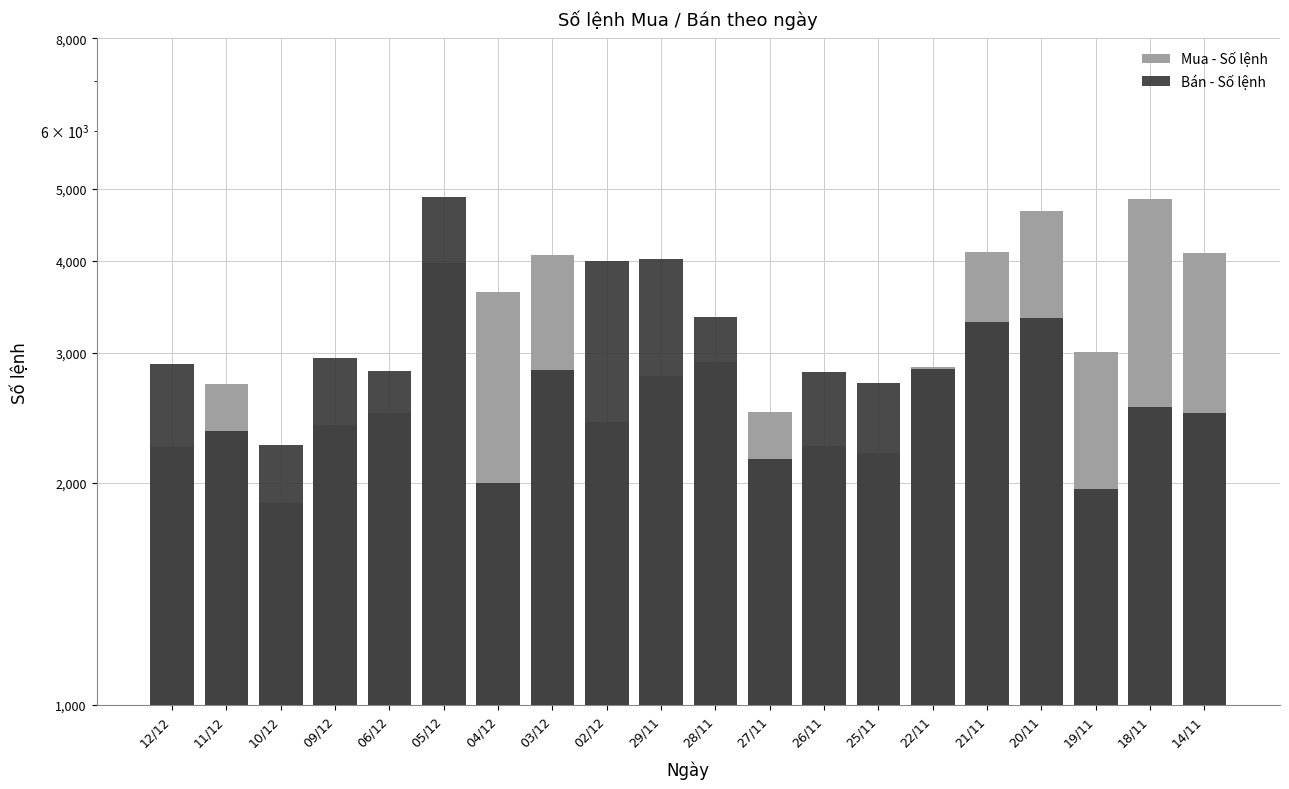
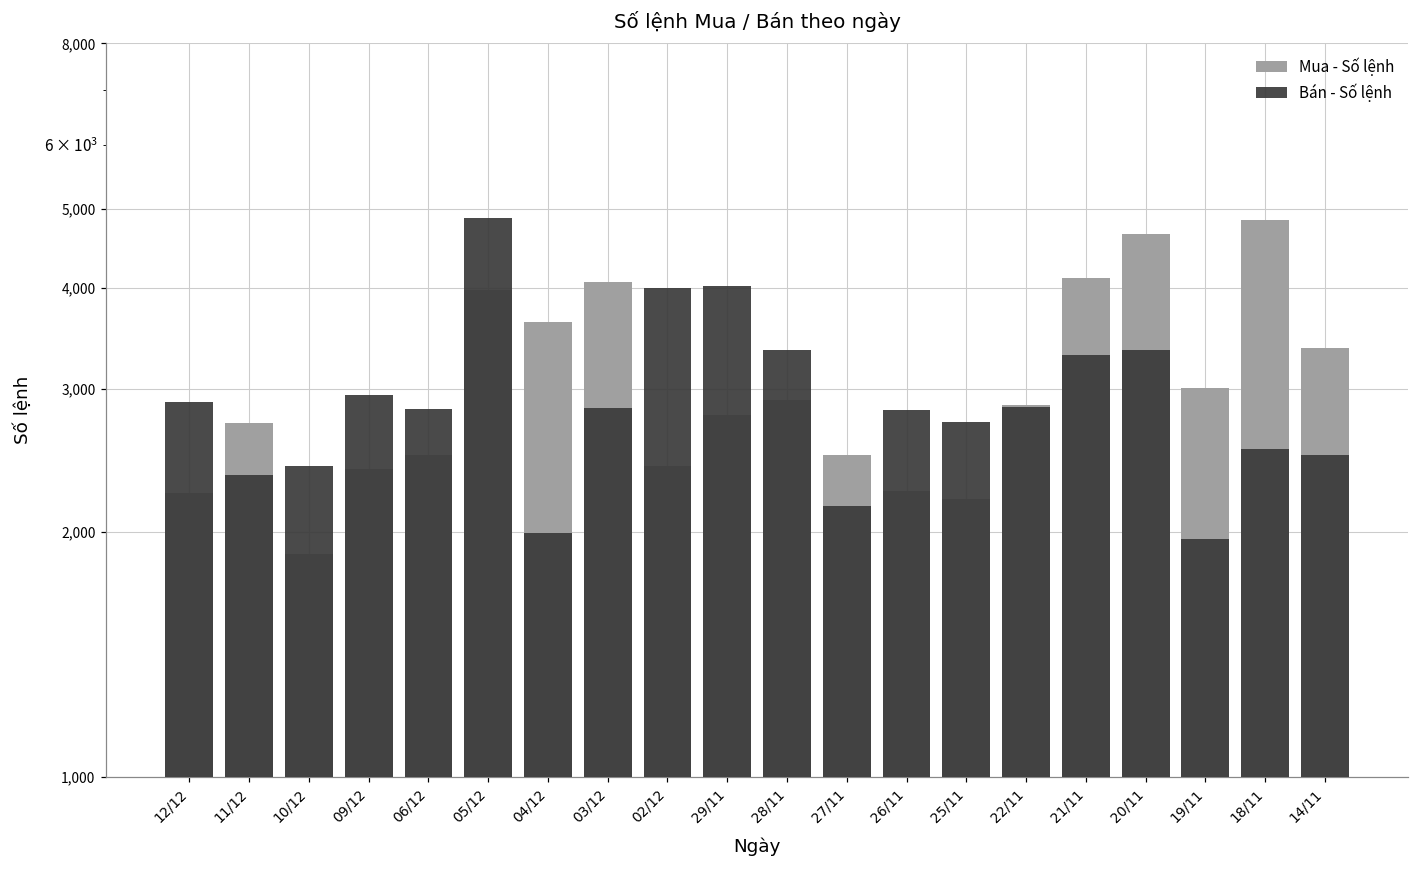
Bán - Số lệnh, 10/12: 2,250 -> 2,420
Mua - Số lệnh, 14/11: 4,100 -> 3,400
